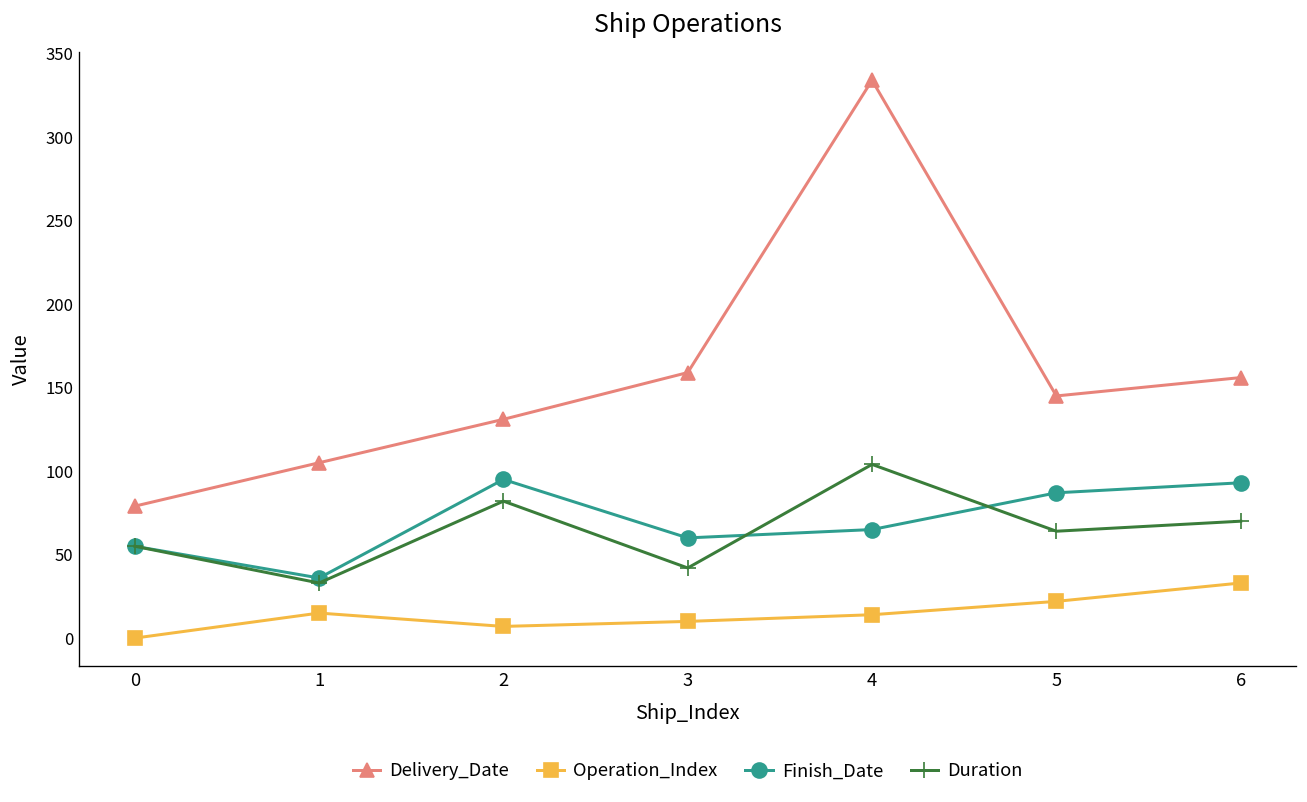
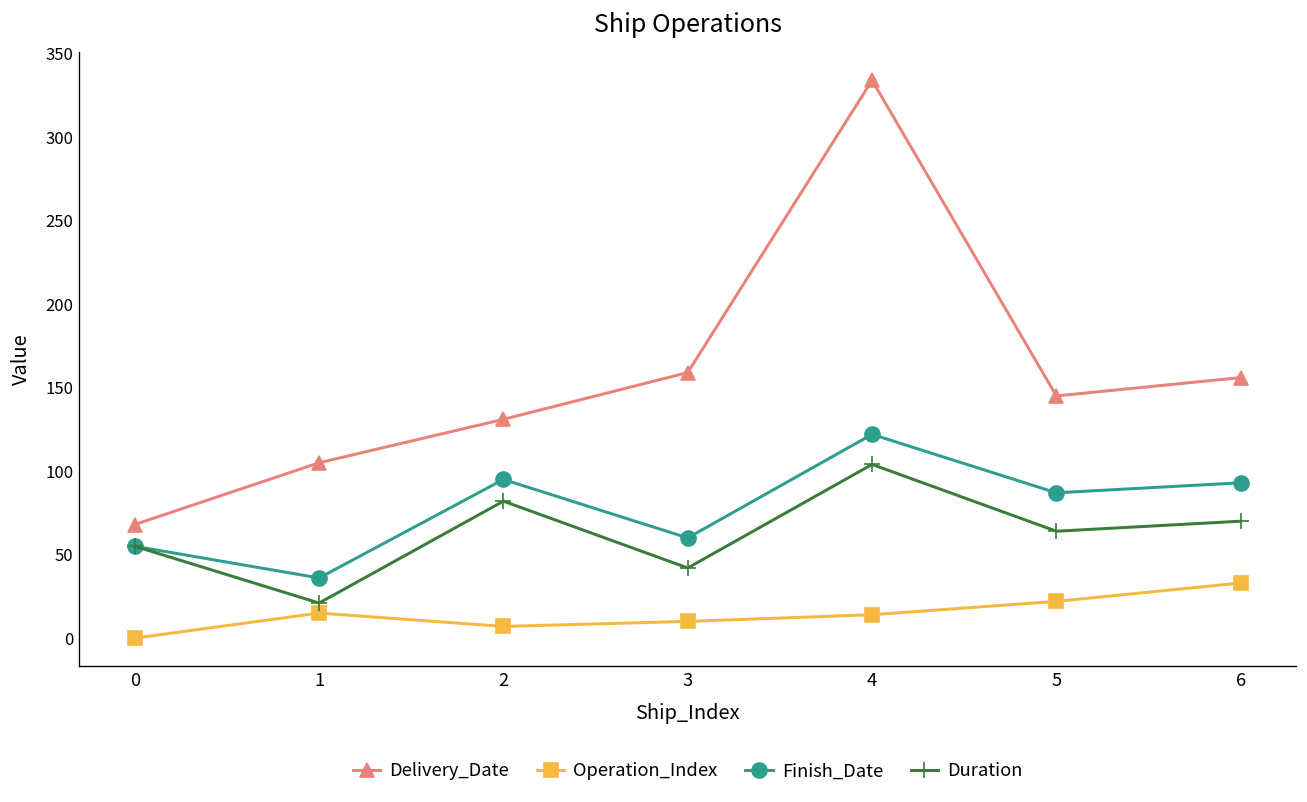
Delivery_Date, 0: 79 -> 68
Duration, 1: 33 -> 21
Finish_Date, 4: 65 -> 122
